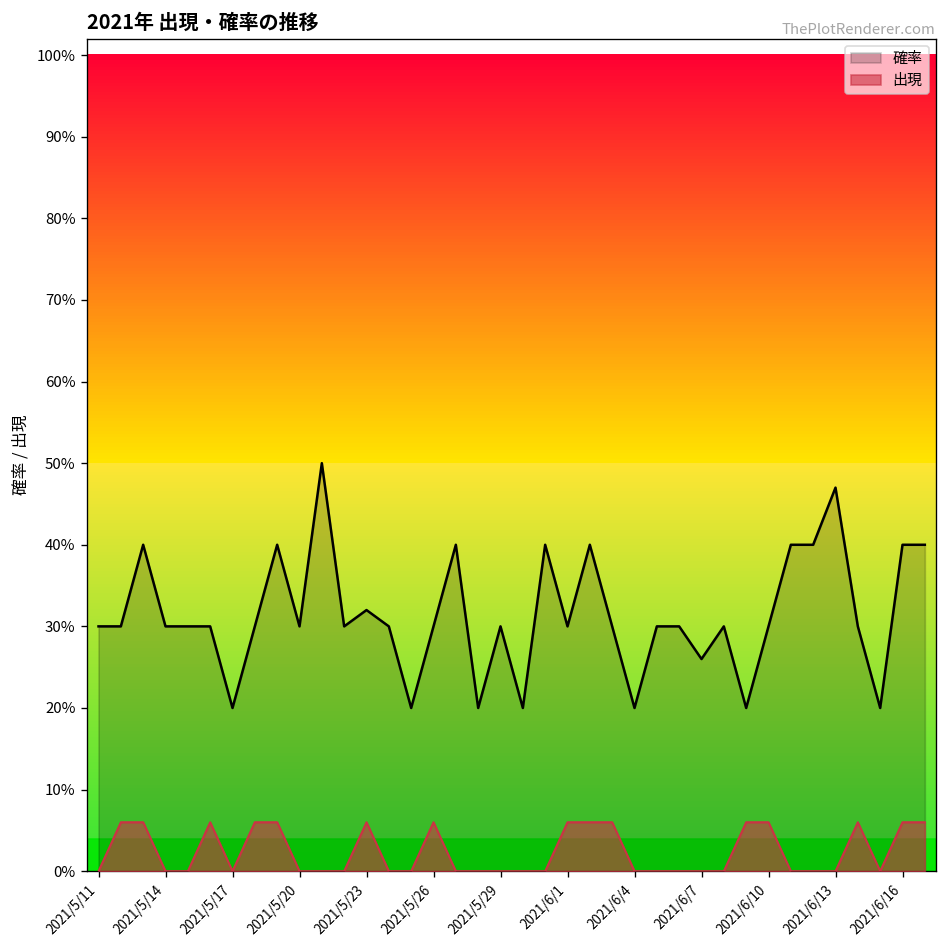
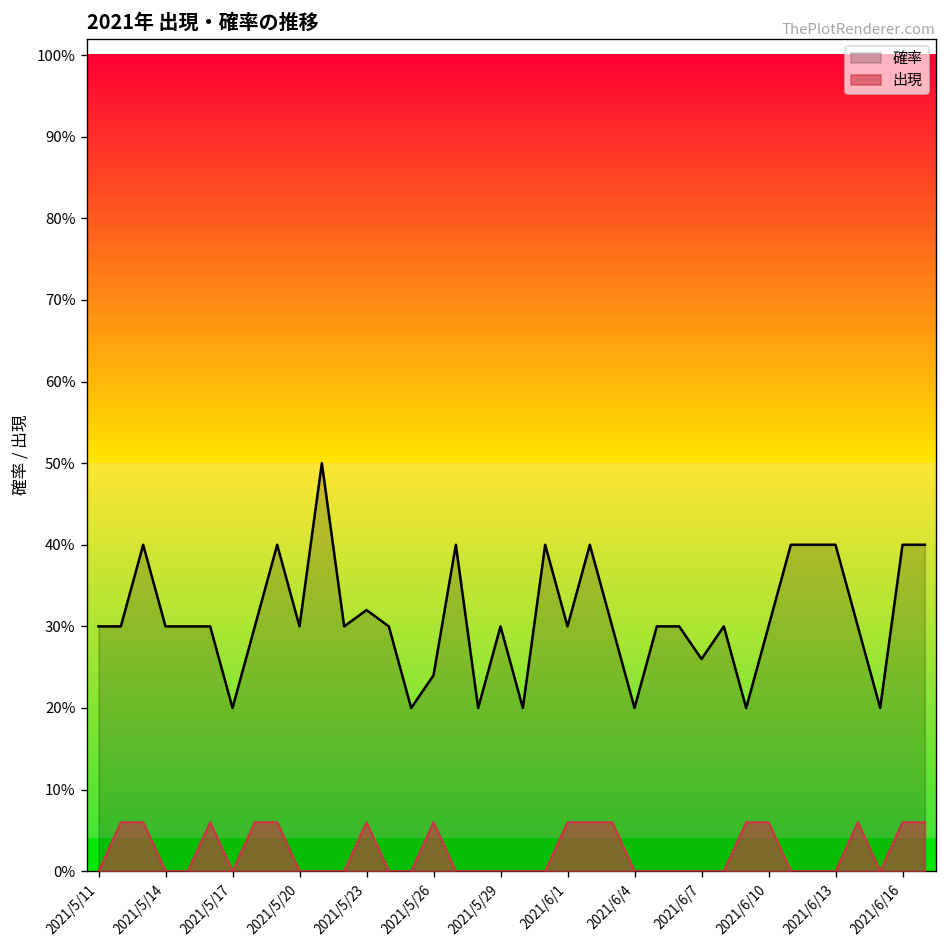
確率, 2021/5/26: 30% -> 24%
確率, 2021/6/13: 47% -> 40%
